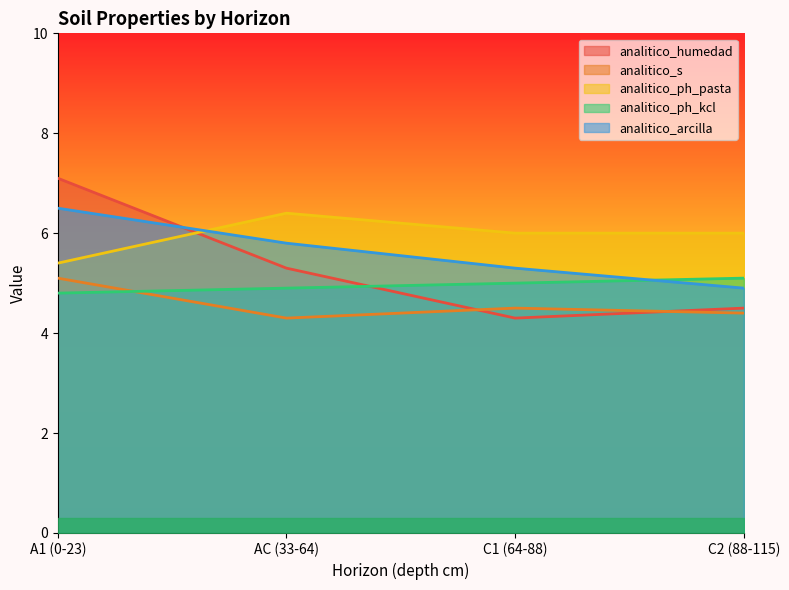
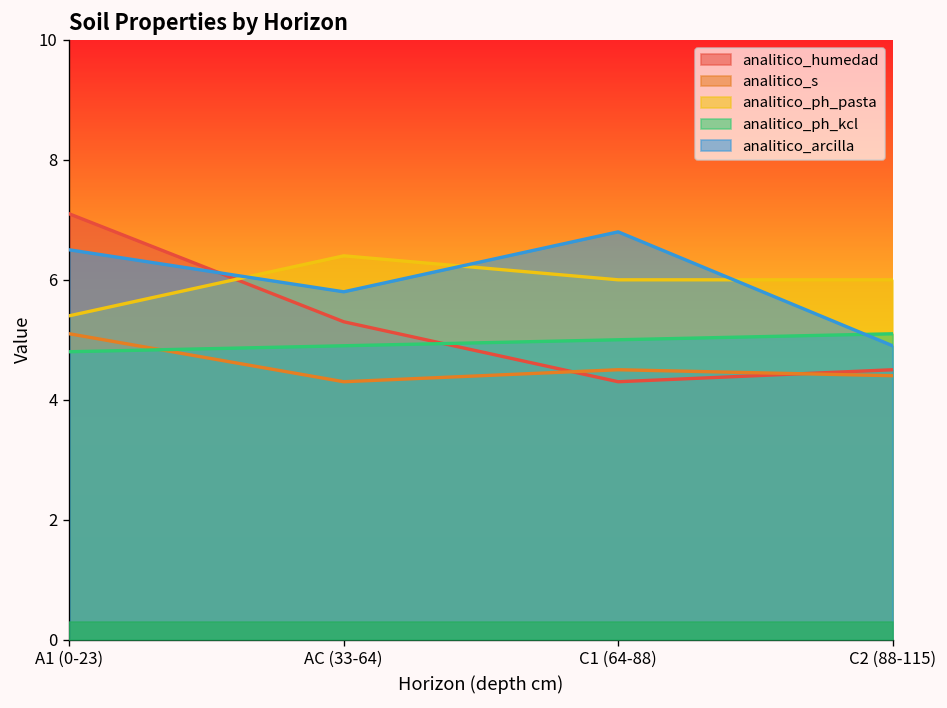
analitico_arcilla, C1 (64-88): 5.3 -> 6.8
